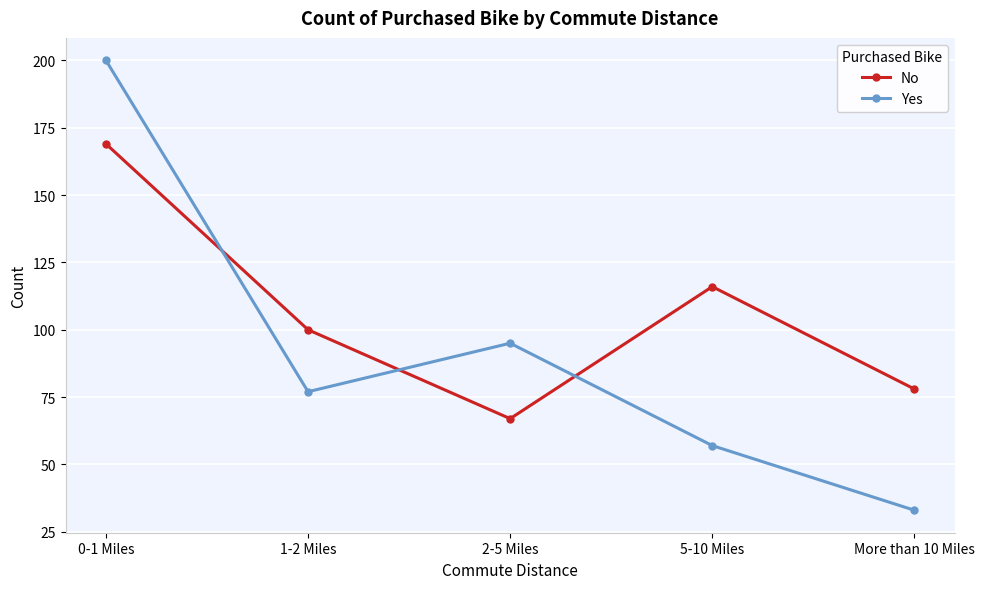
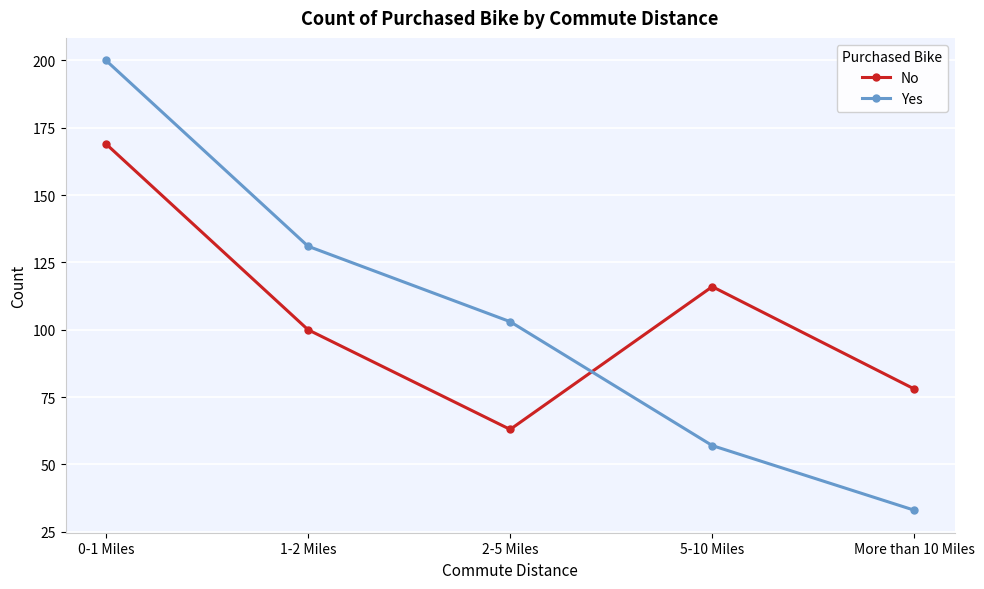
Yes, 1-2 Miles: 77 -> 131
No, 2-5 Miles: 67 -> 63
Yes, 2-5 Miles: 95 -> 103
